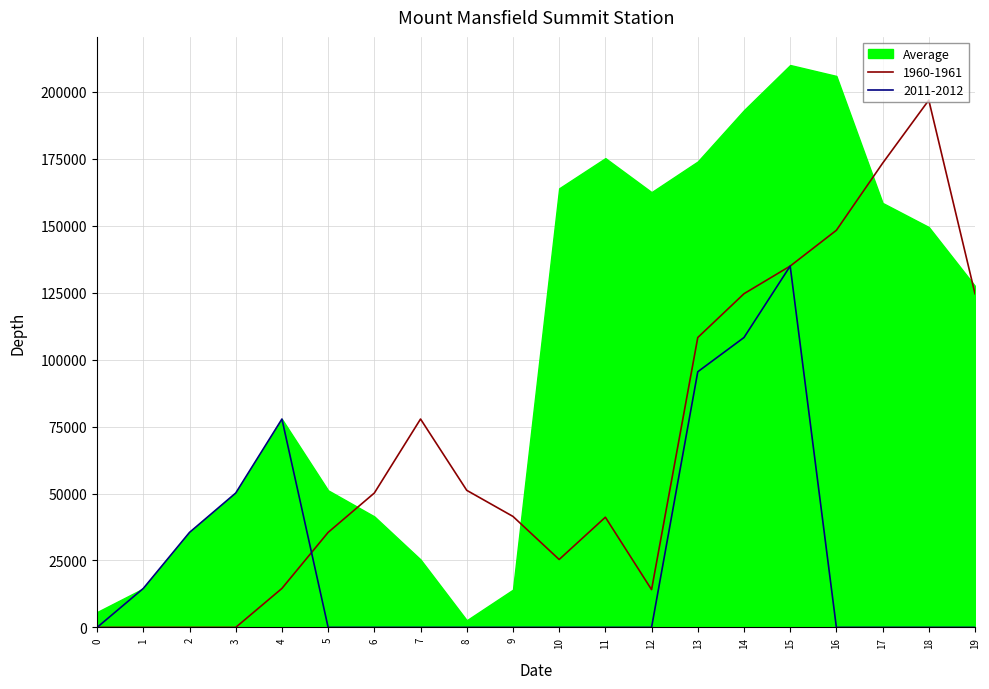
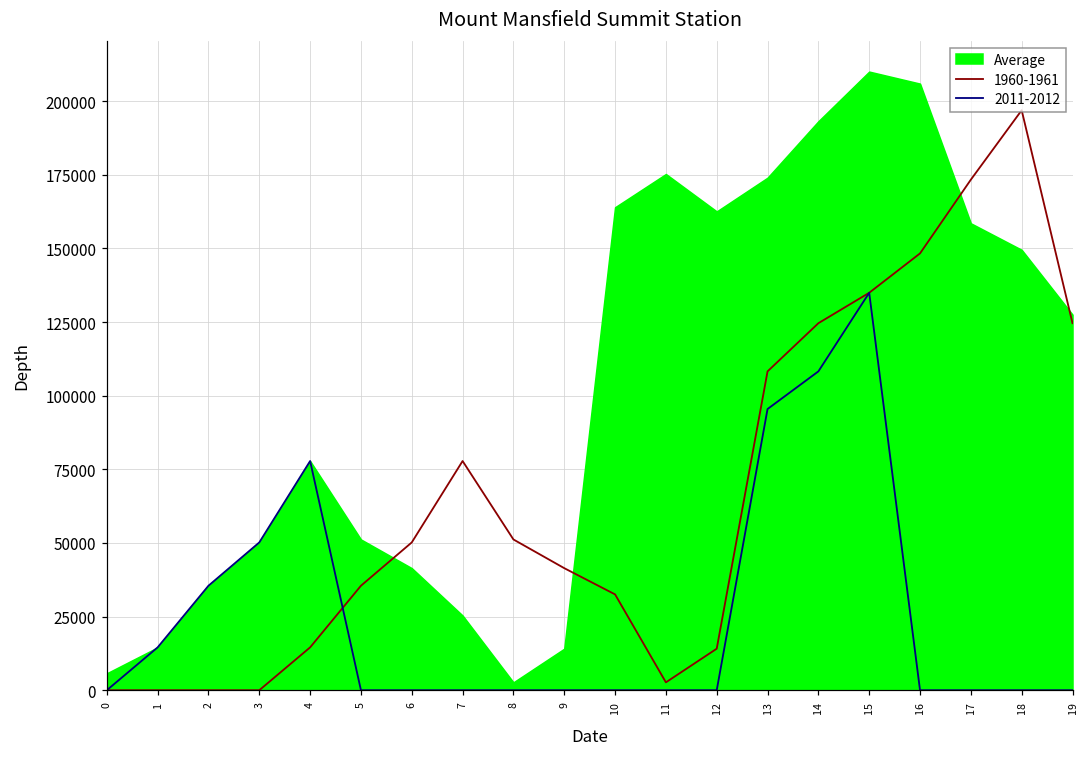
1960-1961, 10: 25000 -> 33000
1960-1961, 11: 41000 -> 3000
